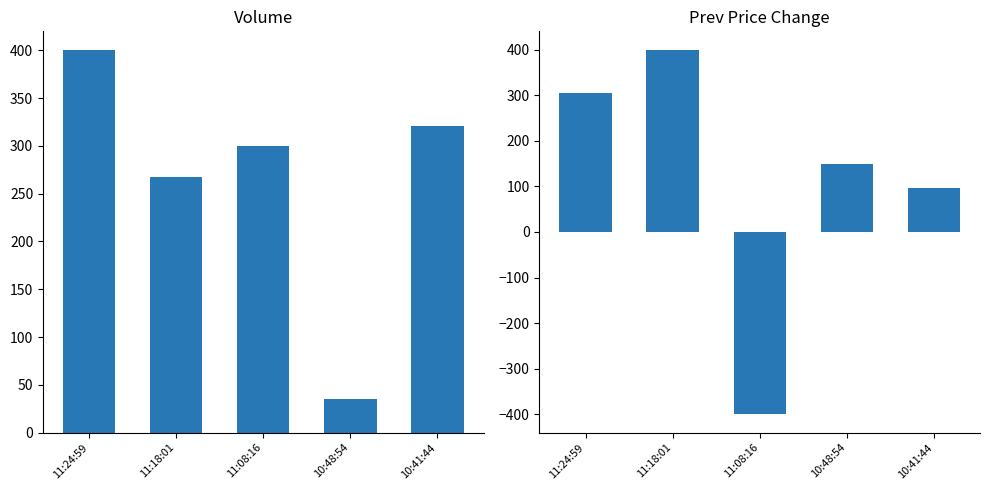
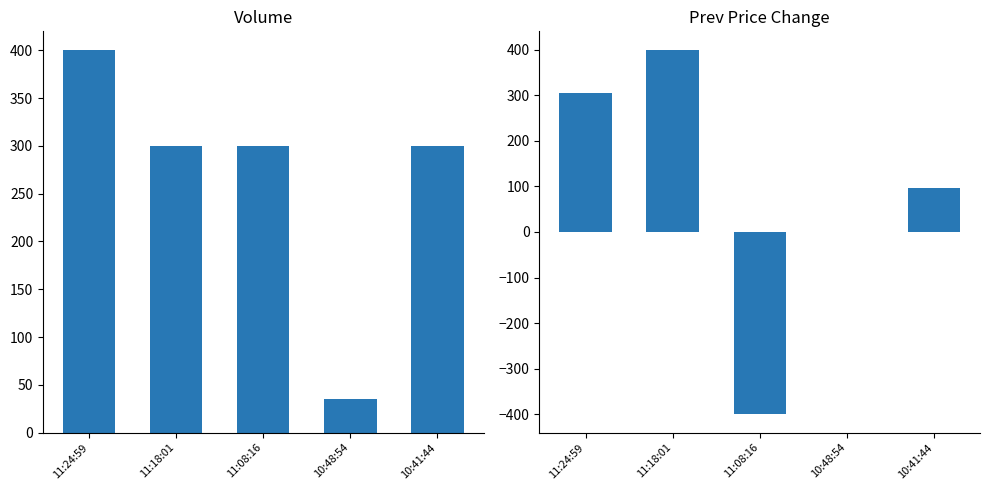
Volume, 11:18:01: 270 -> 300
Volume, 10:41:44: 320 -> 300
Prev Price Change, 10:48:54: 150 -> 0
